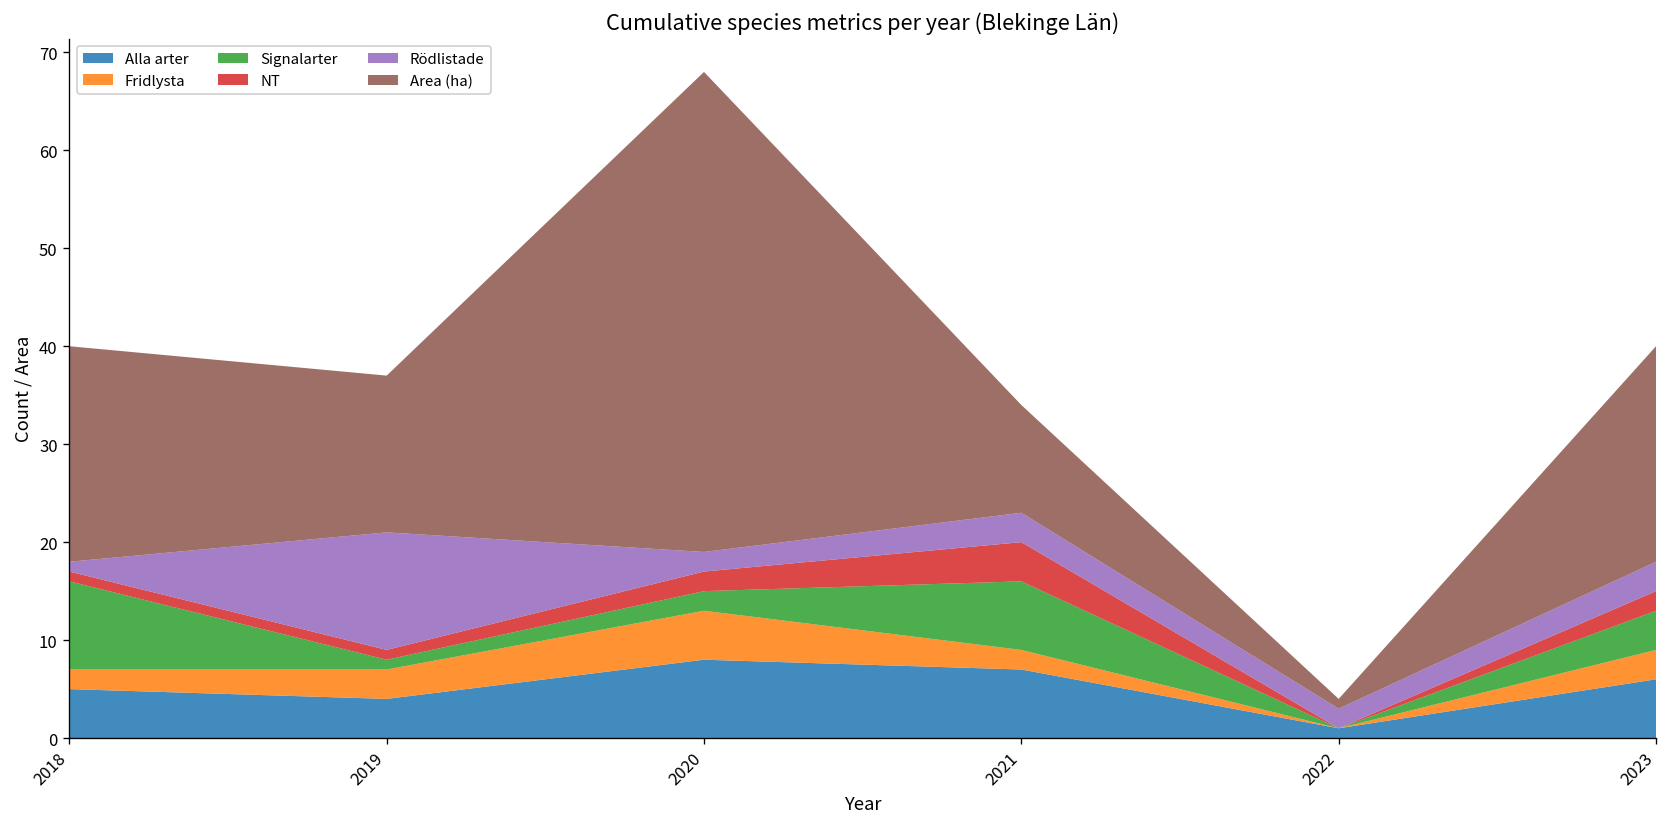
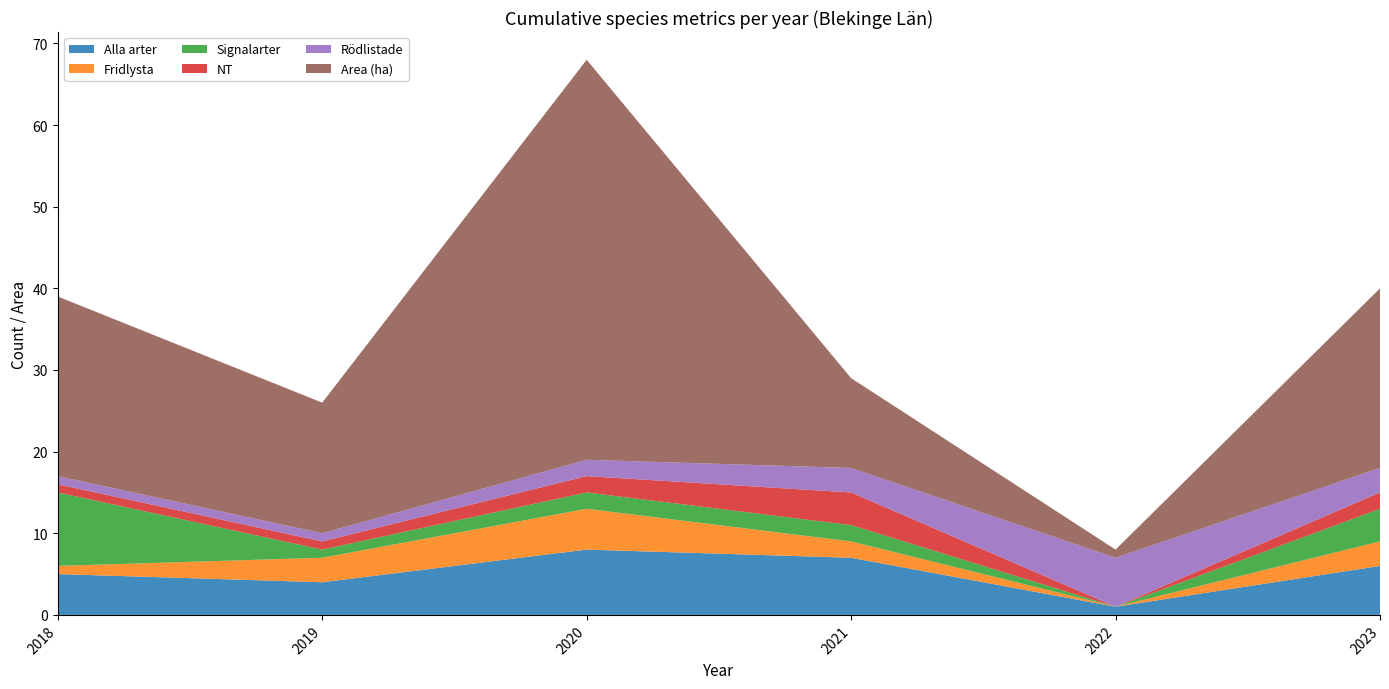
Fridlysta, 2018: 2 -> 1
Rödlistade, 2019: 12 -> 1
Signalarter, 2021: 7 -> 2
Rödlistade, 2022: 2 -> 6
